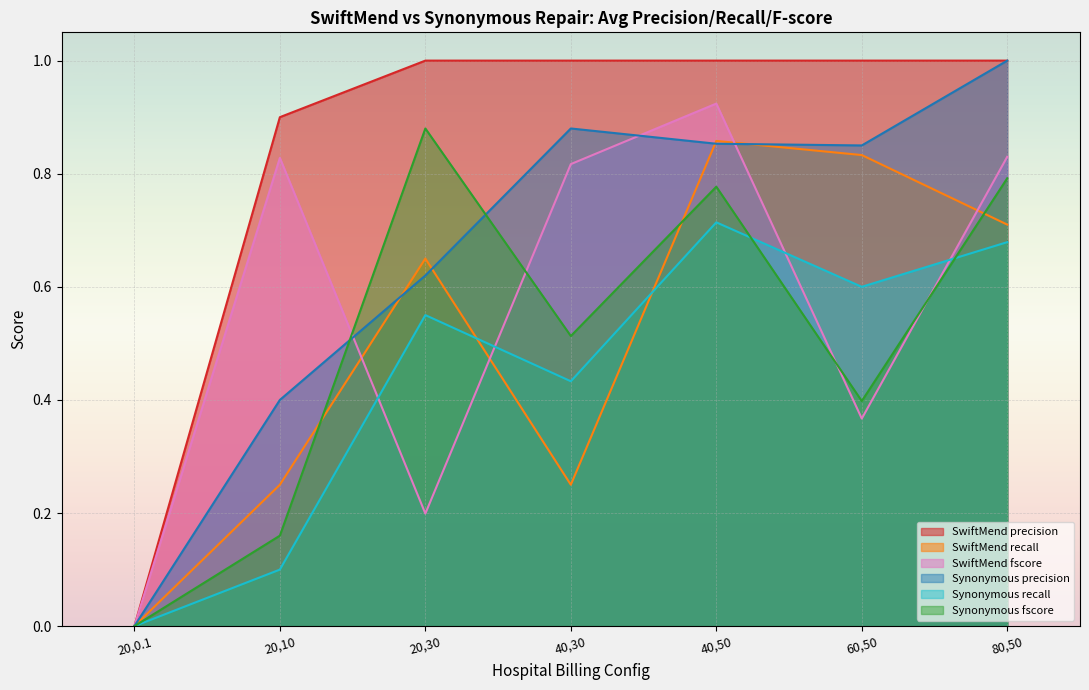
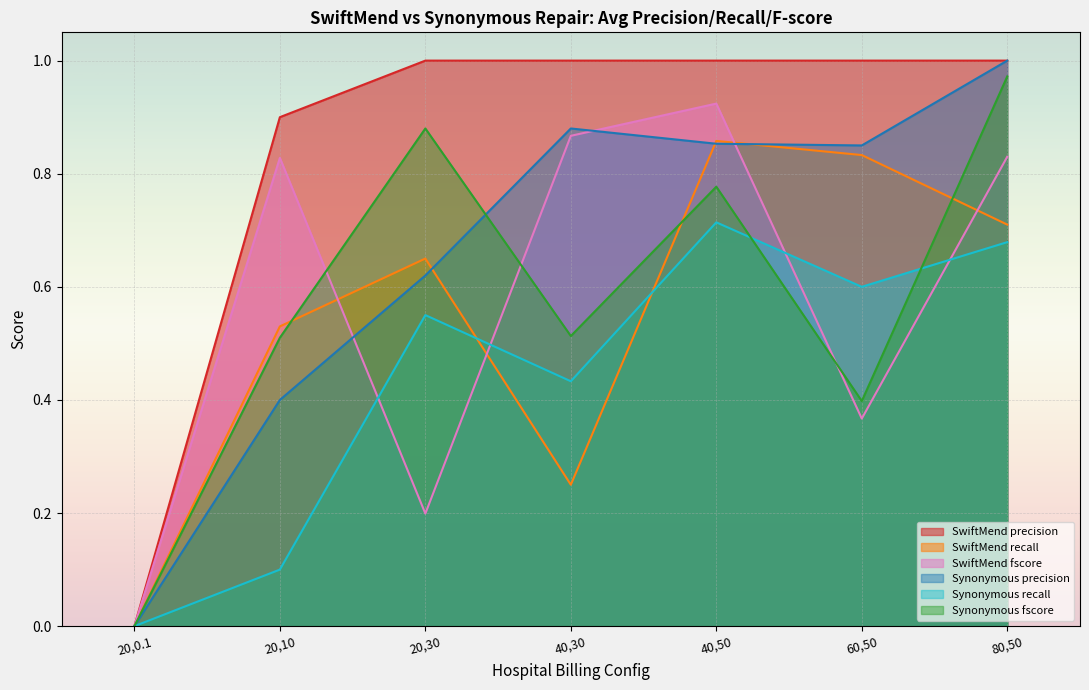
SwiftMend recall, 20,10: 0.25 -> 0.53
Synonymous fscore, 20,10: 0.16 -> 0.51
SwiftMend fscore, 40,30: 0.82 -> 0.87
Synonymous fscore, 80,50: 0.79 -> 0.97
